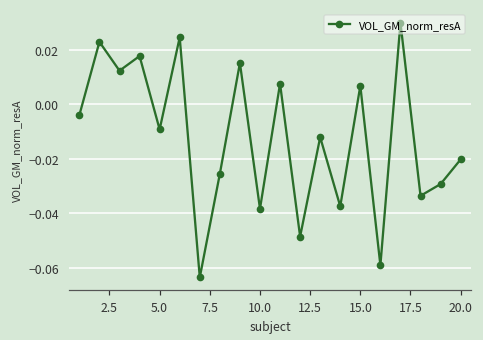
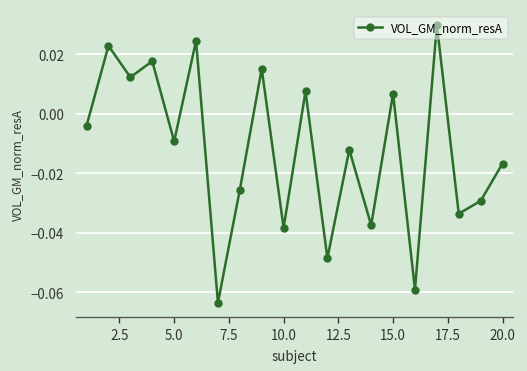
20.0: -0.020 -> -0.017
